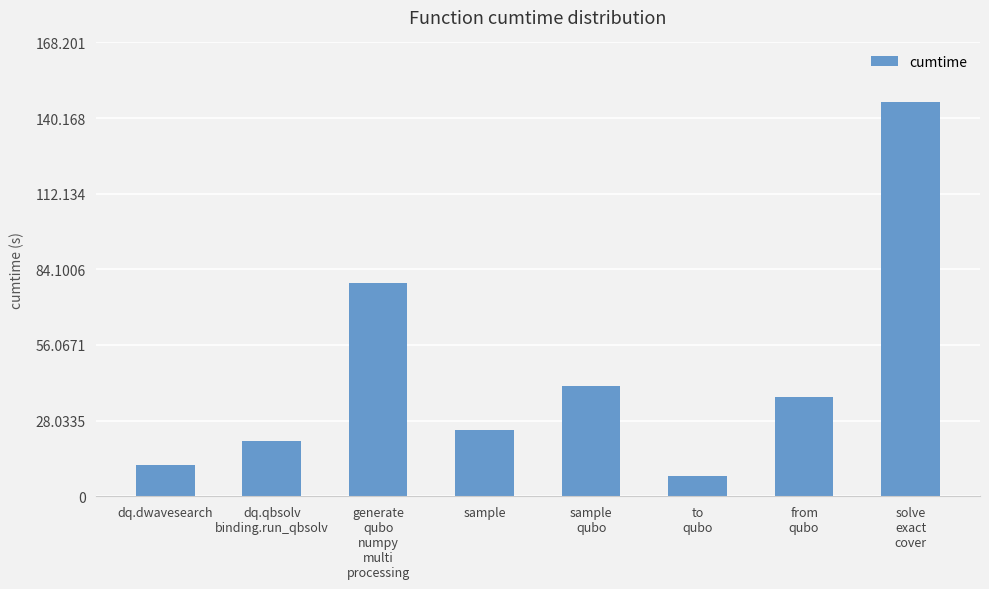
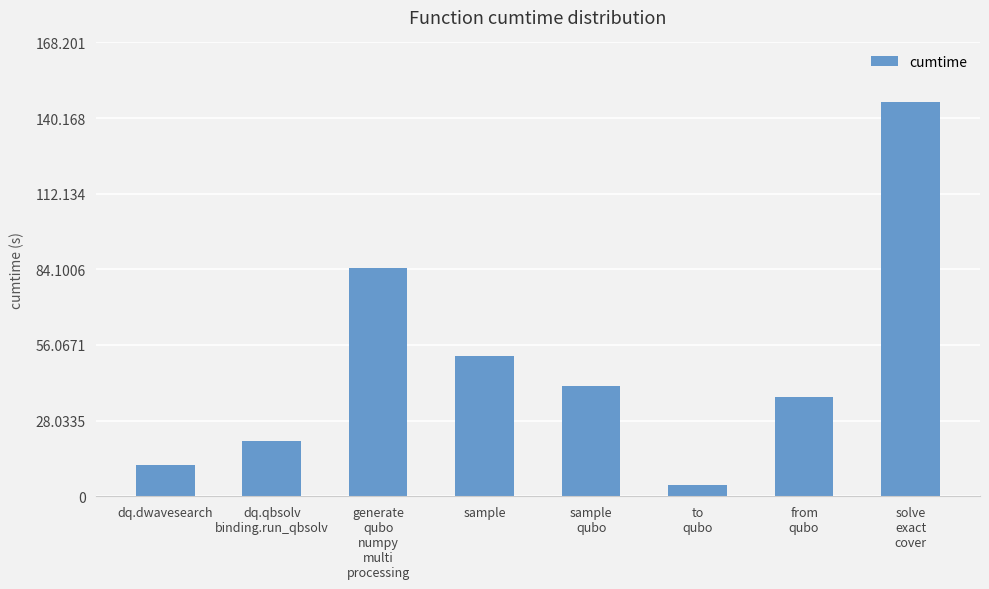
generate qubo numpy multi processing: 79 -> 85
sample: 25 -> 52
to qubo: 8 -> 4
